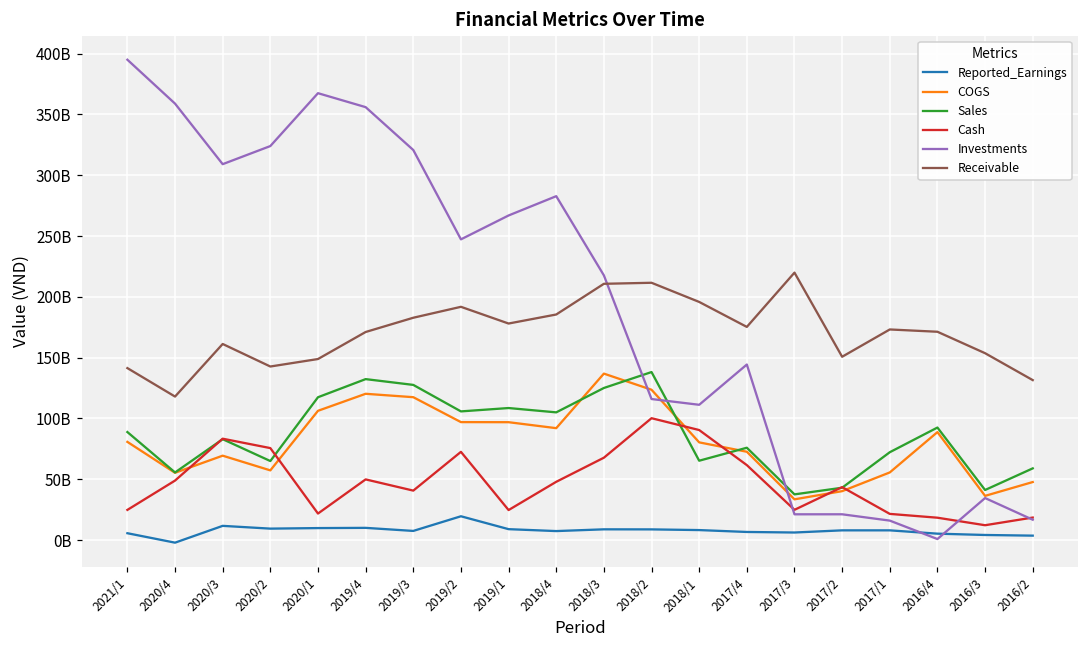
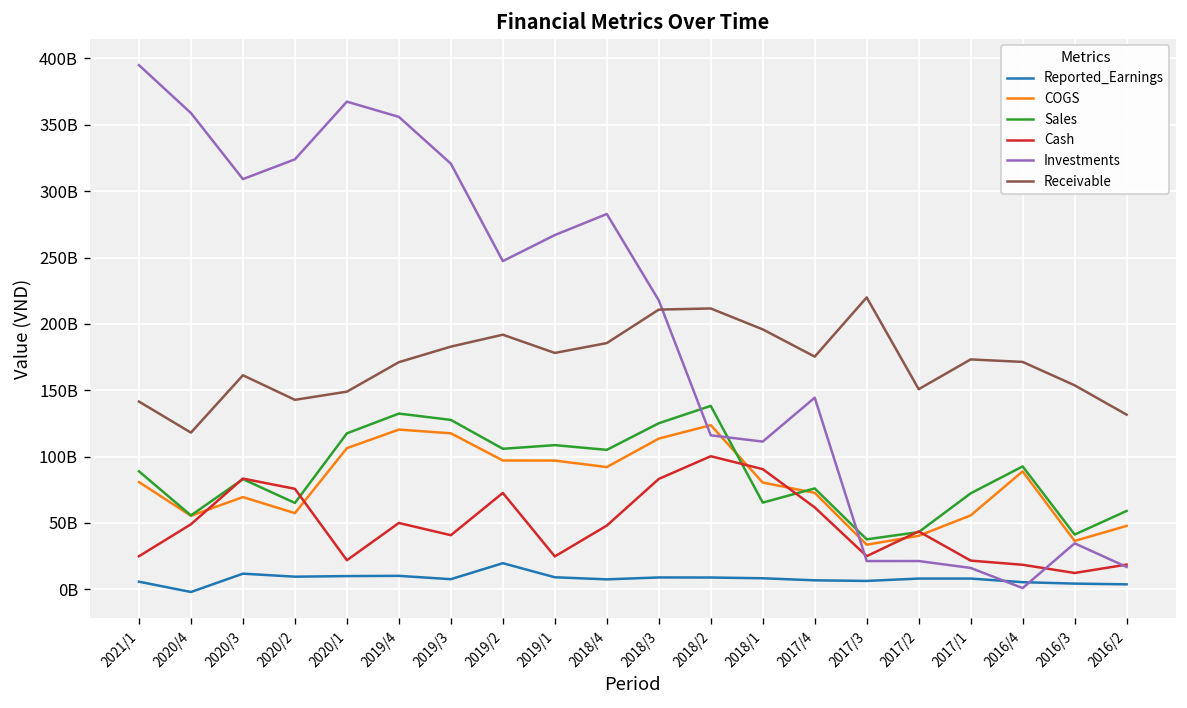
COGS, 2018/3: 137000000000 -> 114000000000
Cash, 2018/3: 68000000000 -> 83000000000
